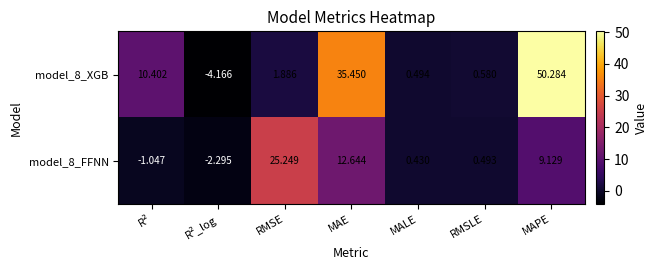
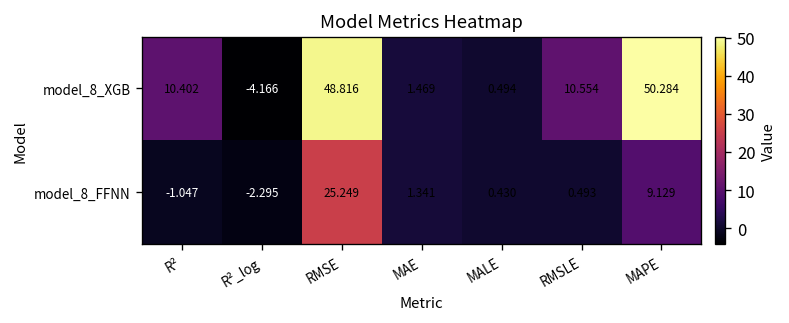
model_8_XGB, RMSE: 1.886 -> 48.816
model_8_XGB, MAE: 35.450 -> 1.469
model_8_XGB, RMSLE: 0.580 -> 10.554
model_8_FFNN, MAE: 12.644 -> 1.341
